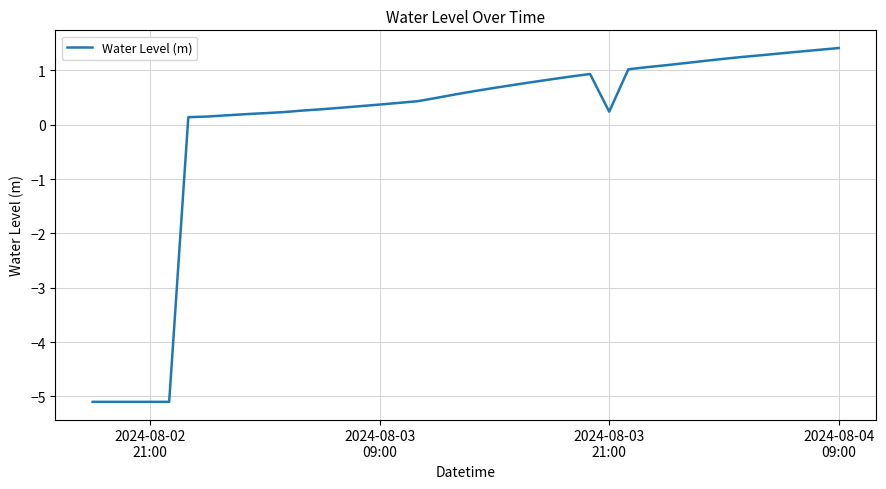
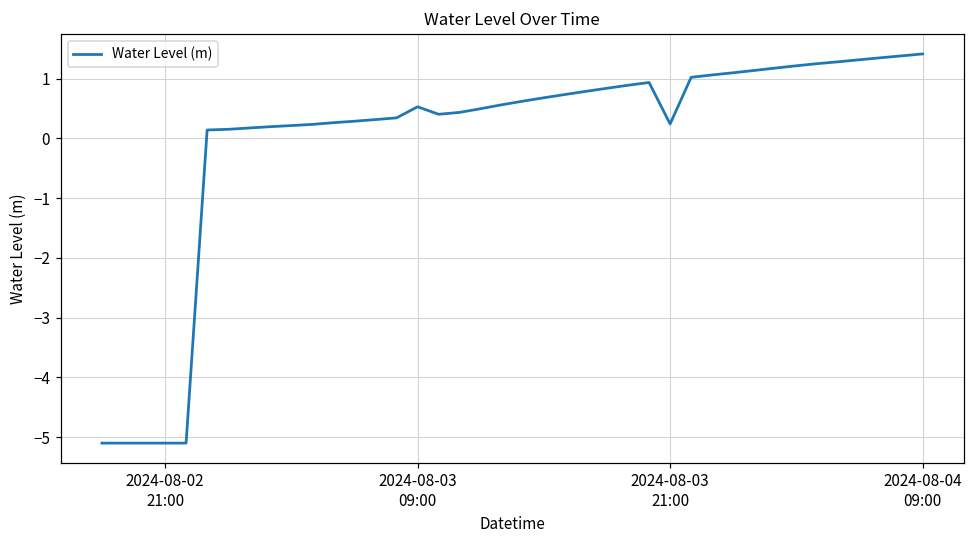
2024-08-03 09:00: 0.4 -> 0.5
